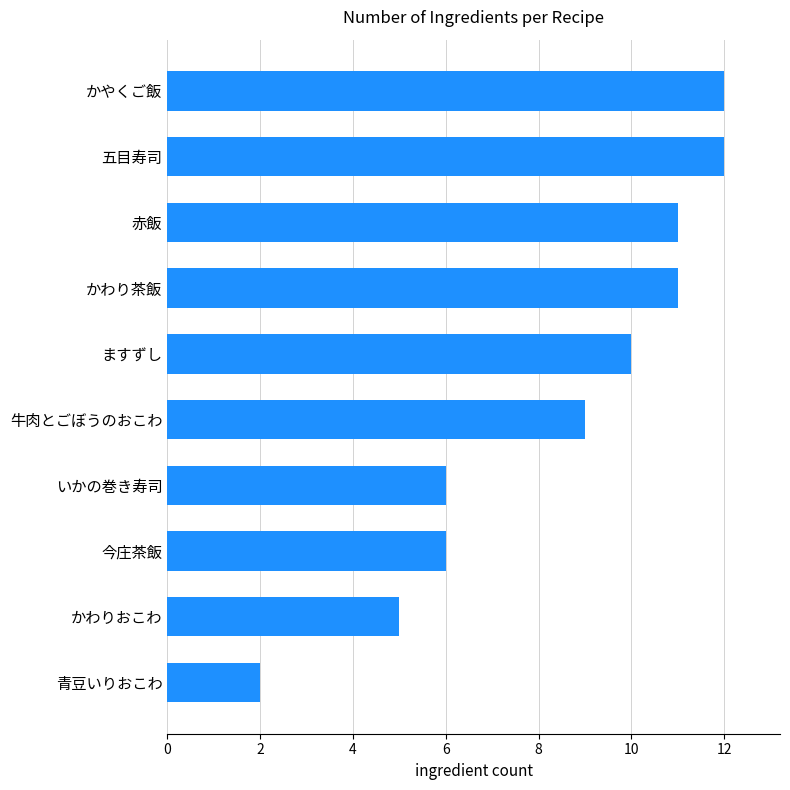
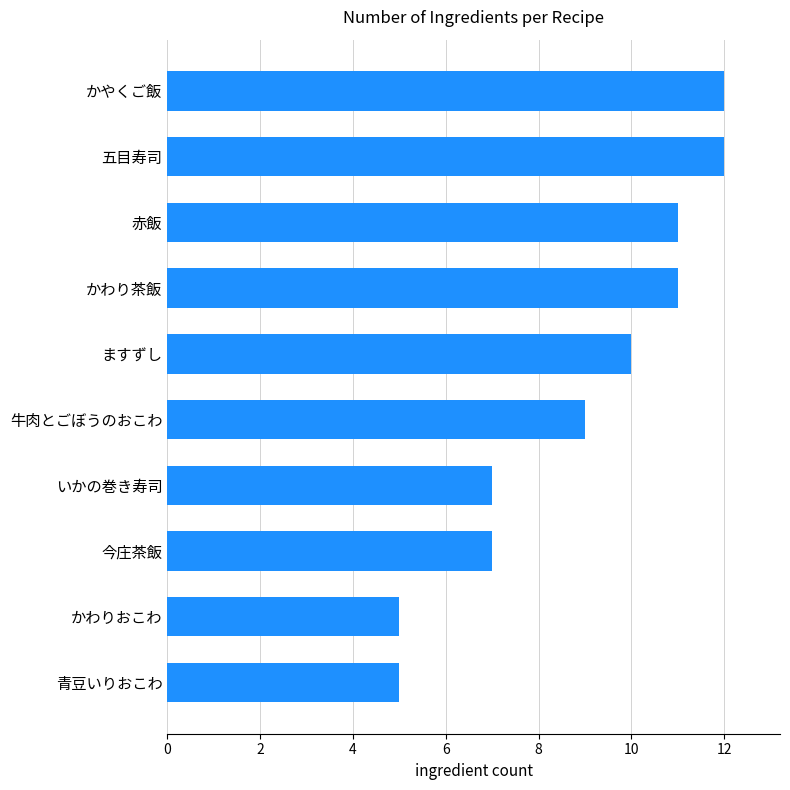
いかの巻き寿司: 6 -> 7
今庄茶飯: 6 -> 7
青豆いりおこわ: 2 -> 5
